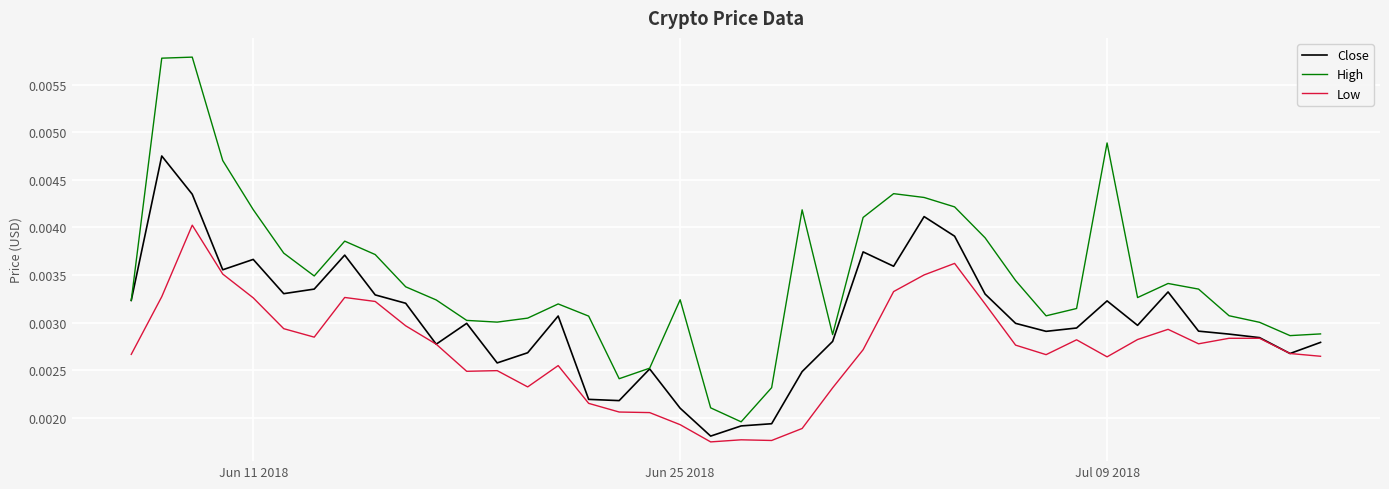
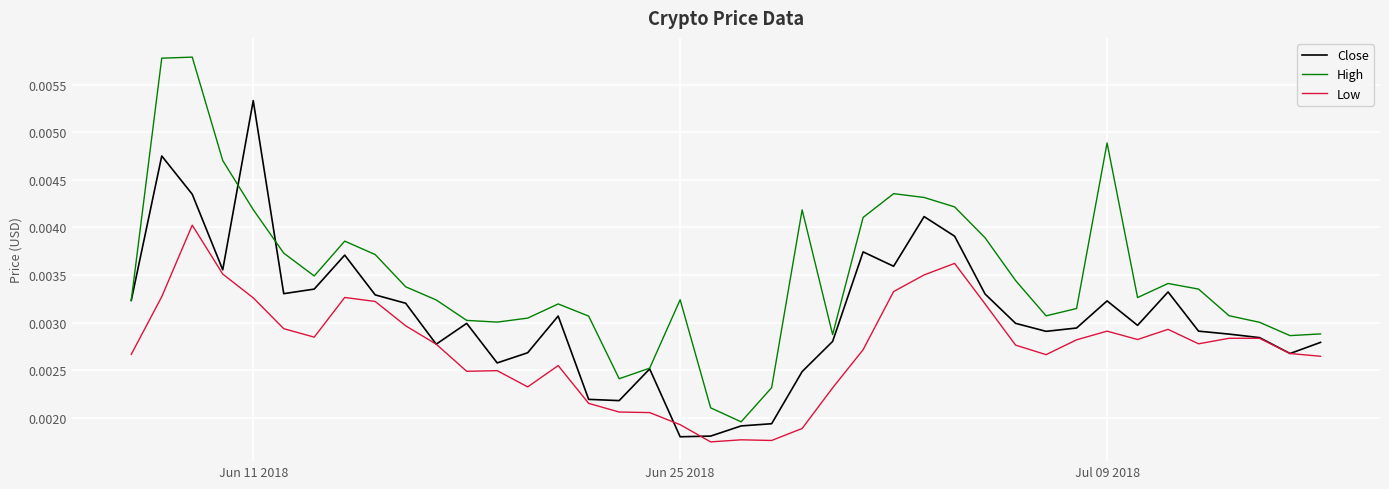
Close, Jun 11 2018: 0.0037 -> 0.0053
Close, Jun 25 2018: 0.0021 -> 0.0018
Low, Jul 09 2018: 0.0026 -> 0.0029
